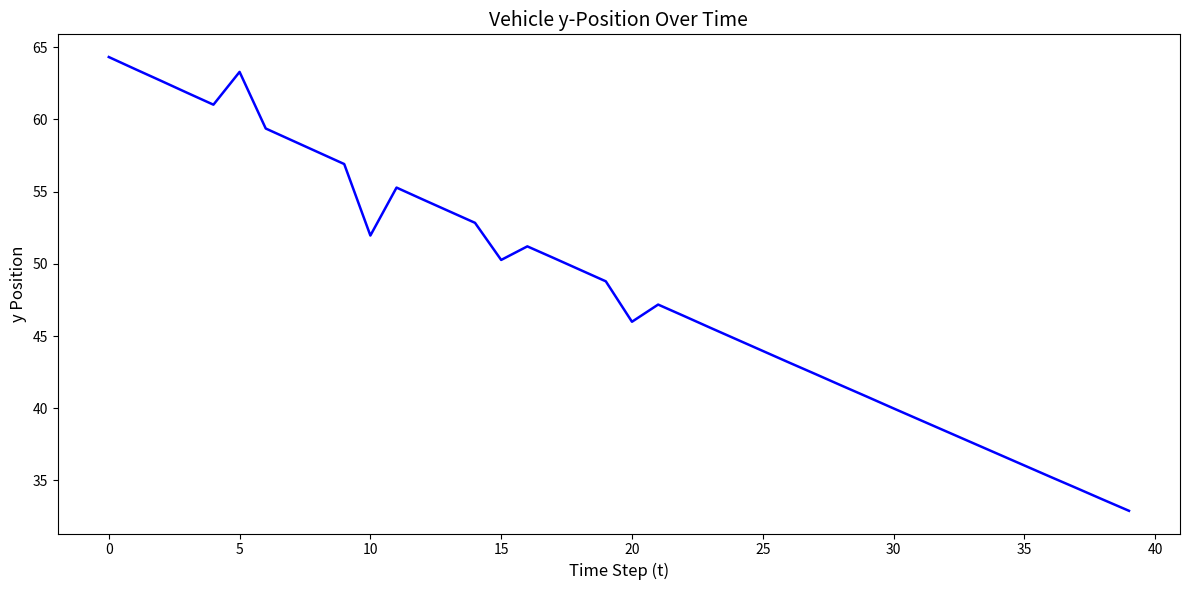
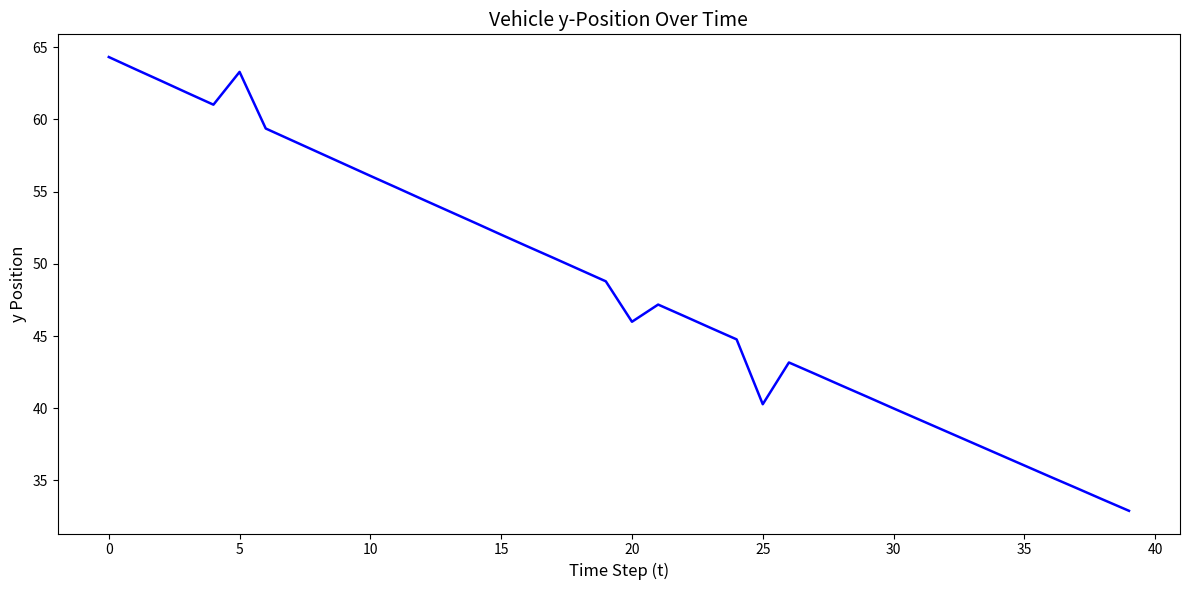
10: 52.0 -> 56.1
15: 50.3 -> 52.0
25: 44.0 -> 40.3
